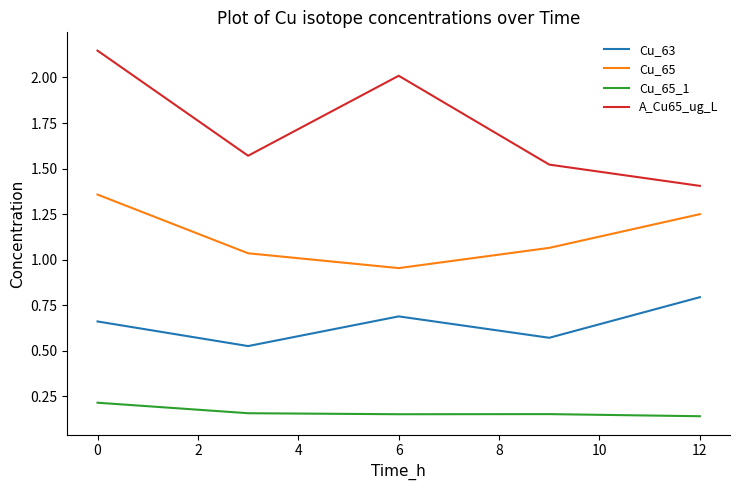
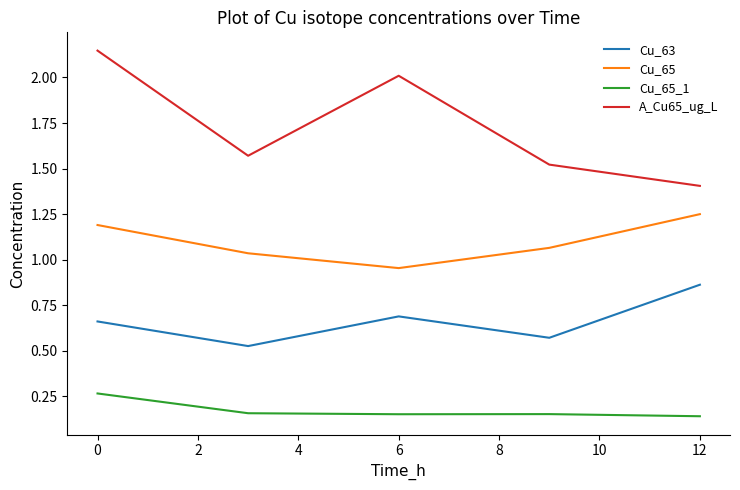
Cu_65, 0: 1.36 -> 1.19
Cu_65_1, 0: 0.21 -> 0.27
Cu_63, 12: 0.79 -> 0.86
